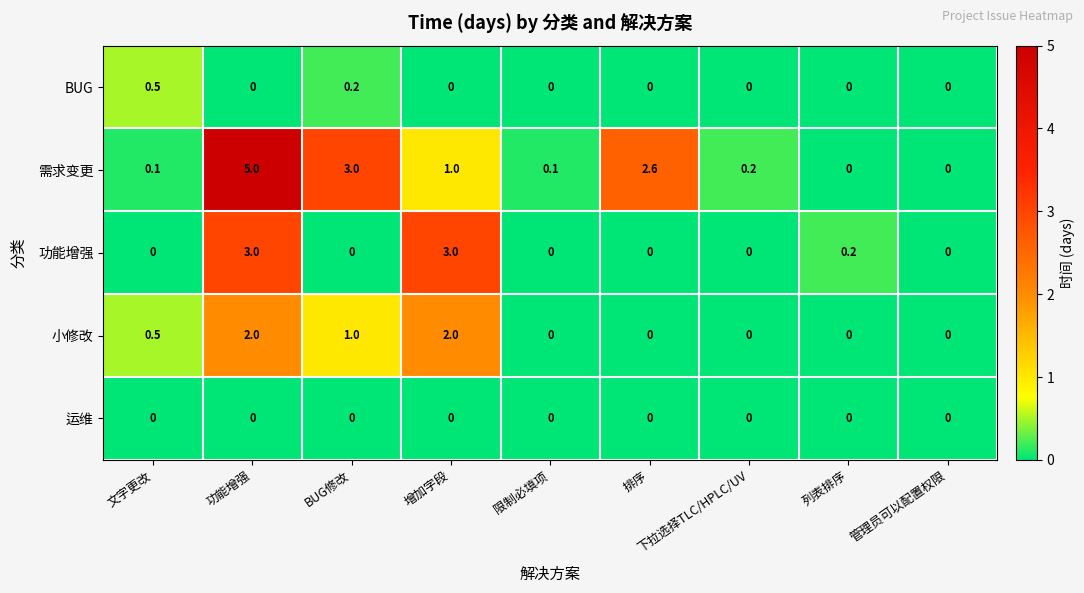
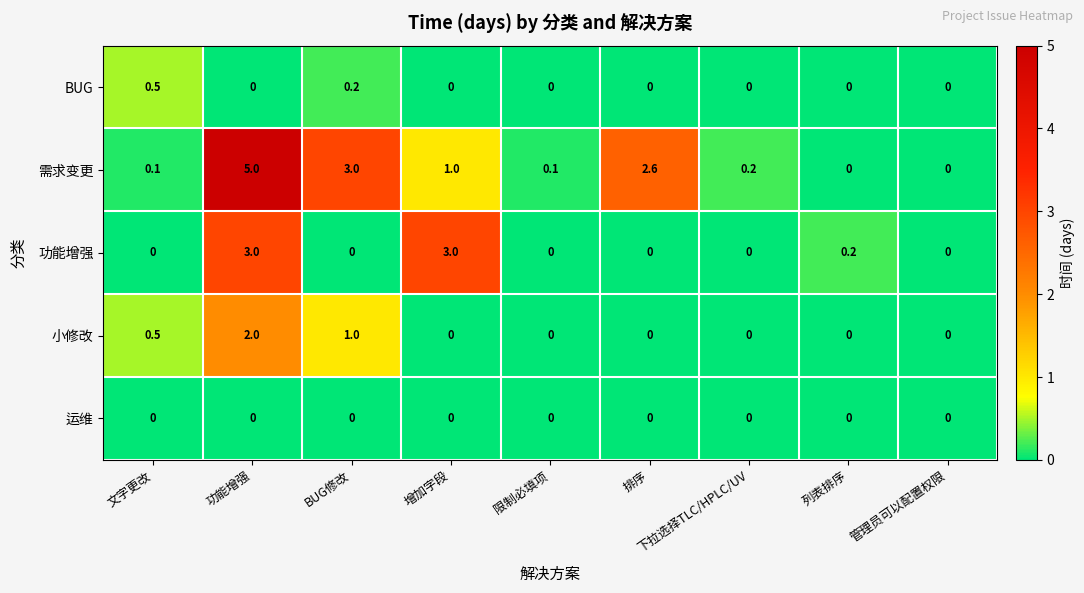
小修改, 增加字段: 2.0 -> 0
